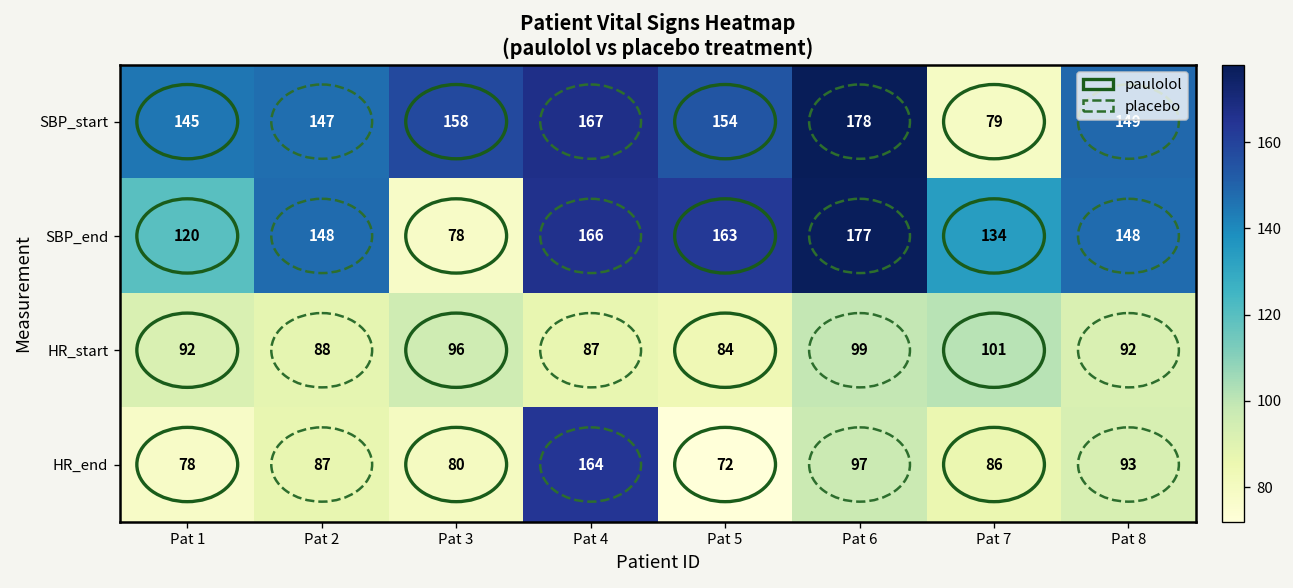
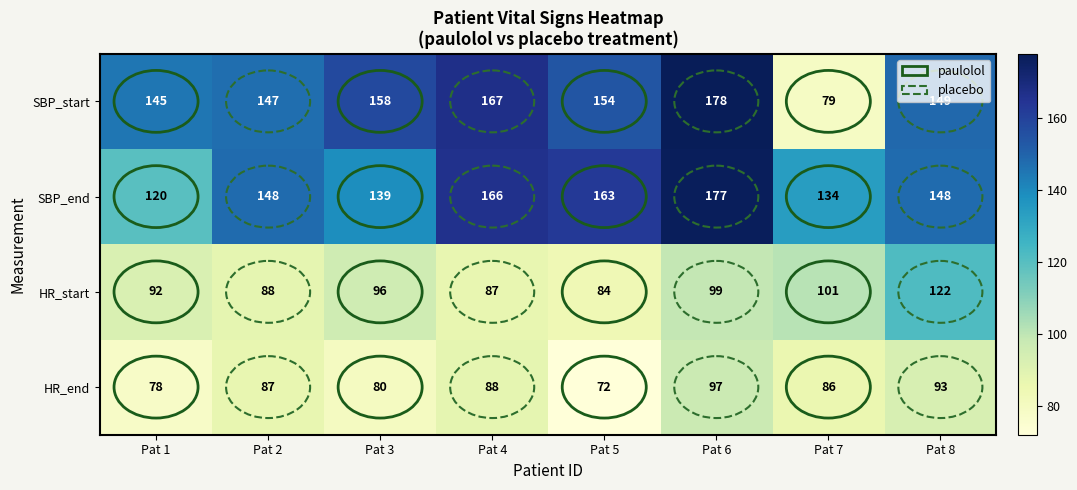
SBP_end, Pat 3: 78 -> 139
HR_start, Pat 8: 92 -> 122
HR_end, Pat 4: 164 -> 88
